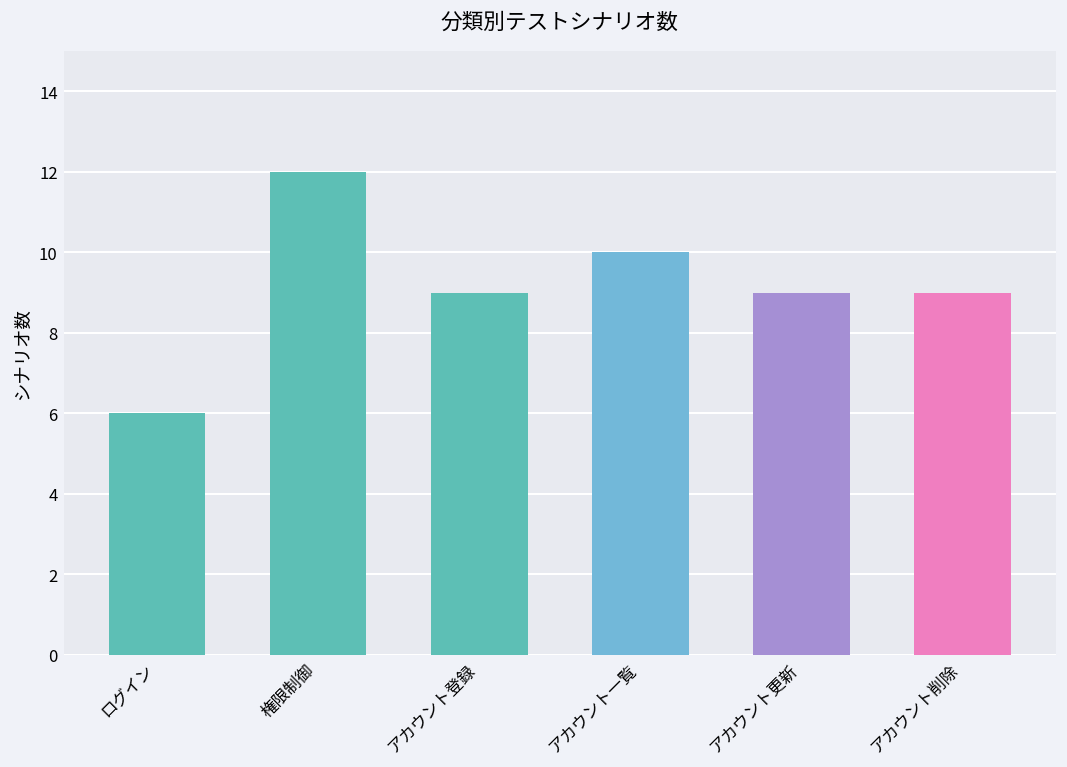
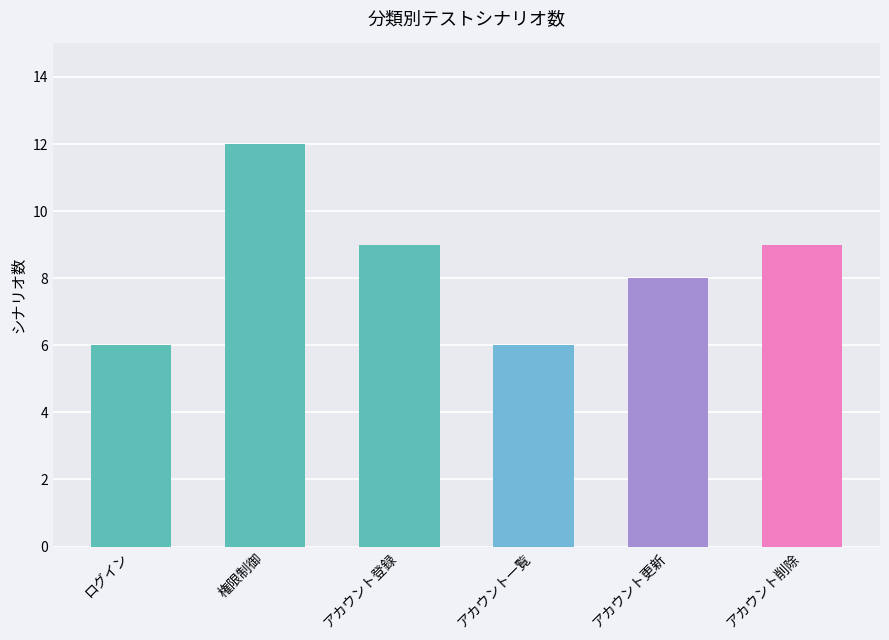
アカウント一覧: 10 -> 6
アカウント更新: 9 -> 8
